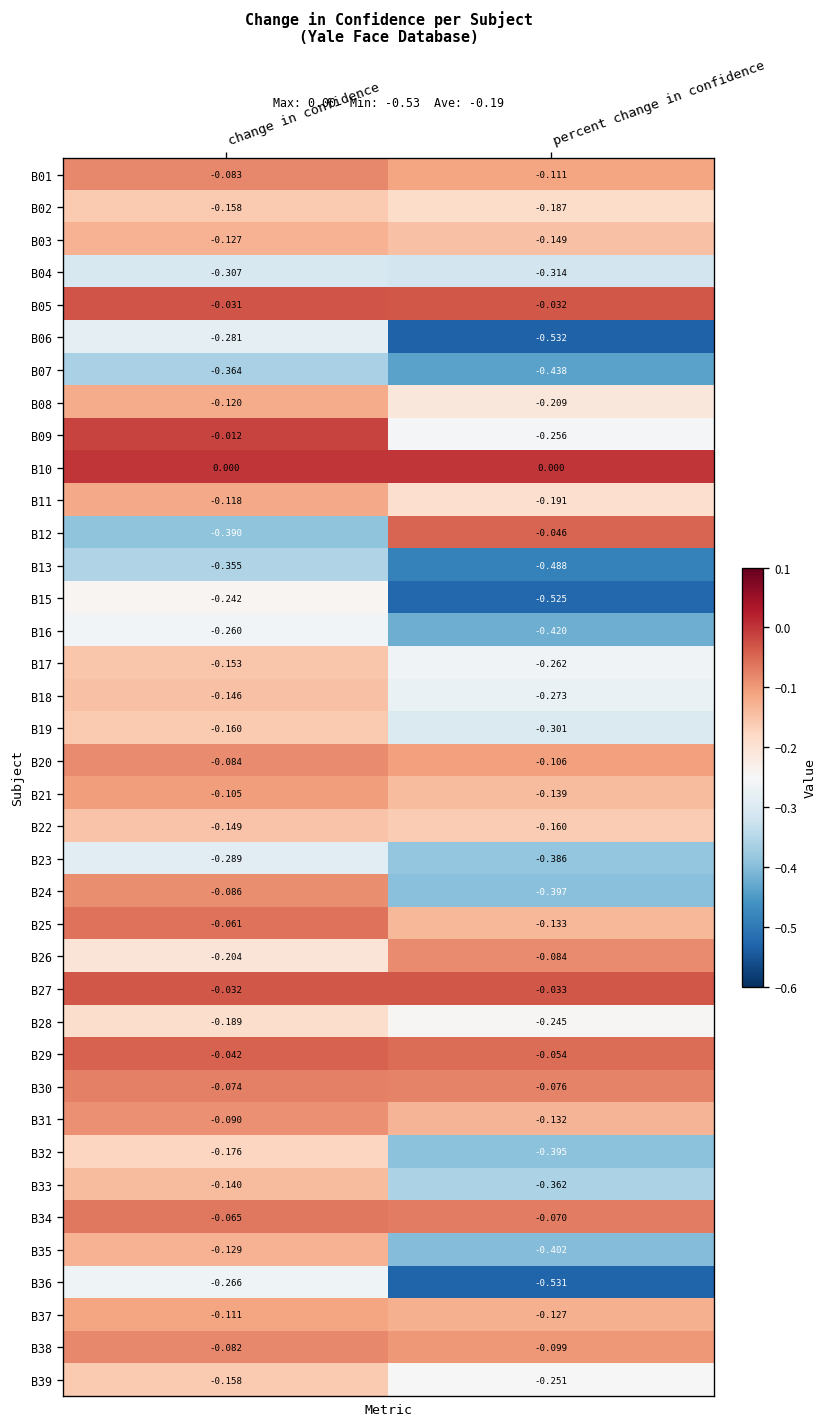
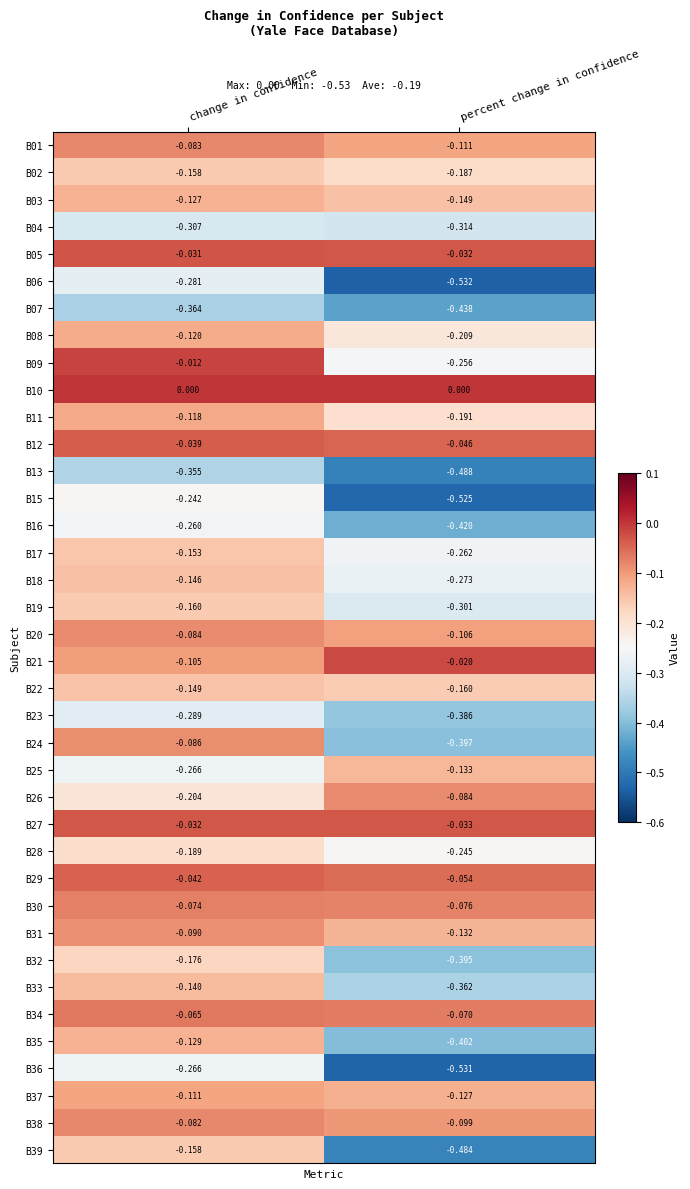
B12, change in confidence: -0.390 -> -0.039
B21, percent change in confidence: -0.139 -> -0.020
B25, change in confidence: -0.061 -> -0.266
B39, percent change in confidence: -0.251 -> -0.484
